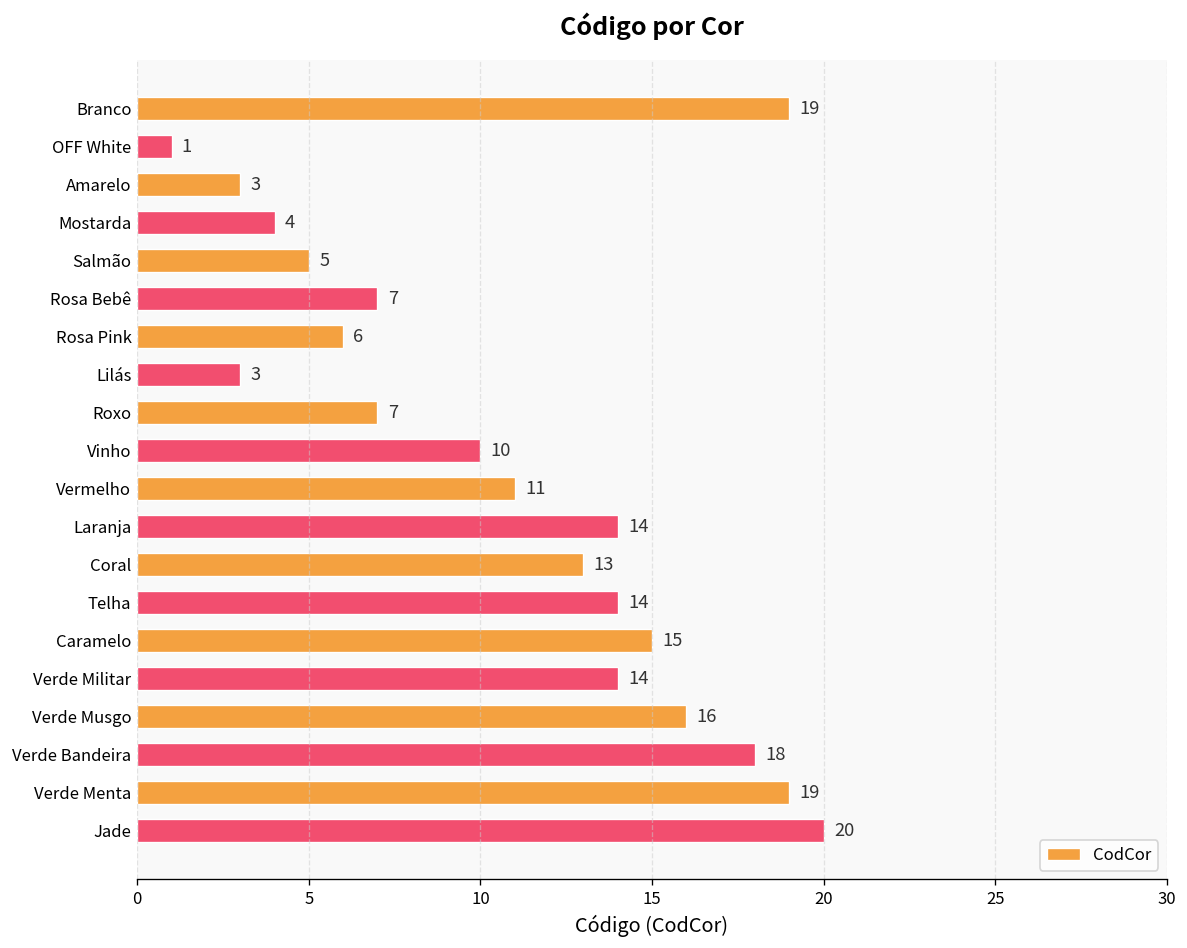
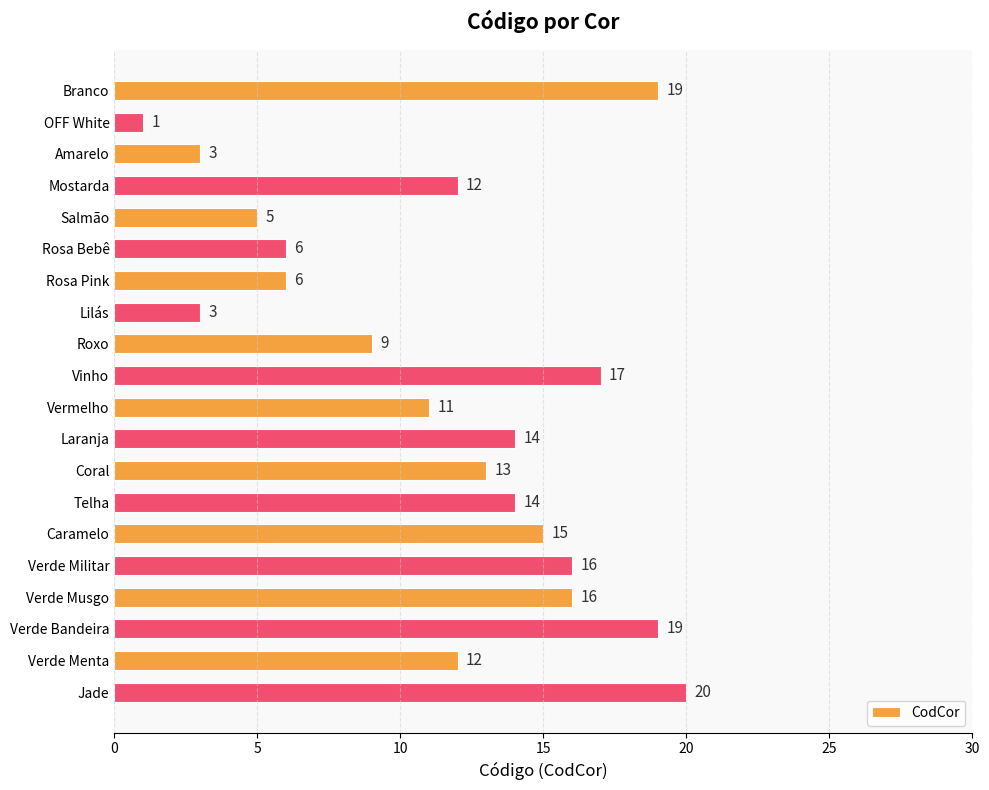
Mostarda: 4 -> 12
Rosa Bebê: 7 -> 6
Roxo: 7 -> 9
Vinho: 10 -> 17
Verde Militar: 14 -> 16
Verde Bandeira: 18 -> 19
Verde Menta: 19 -> 12
